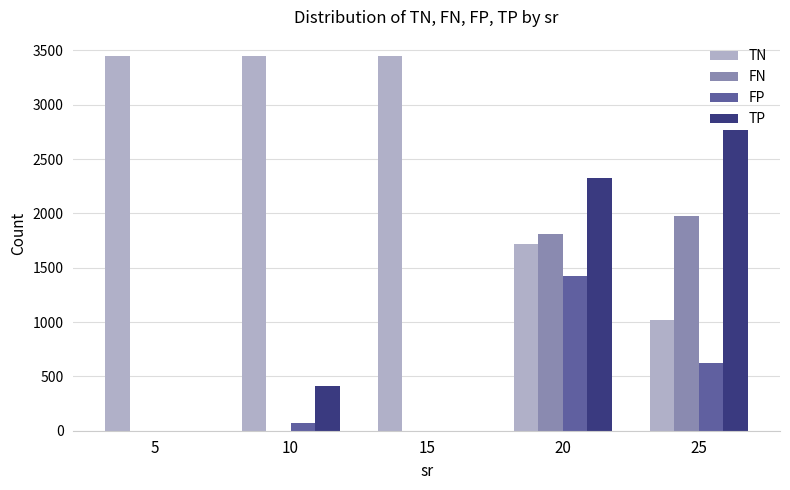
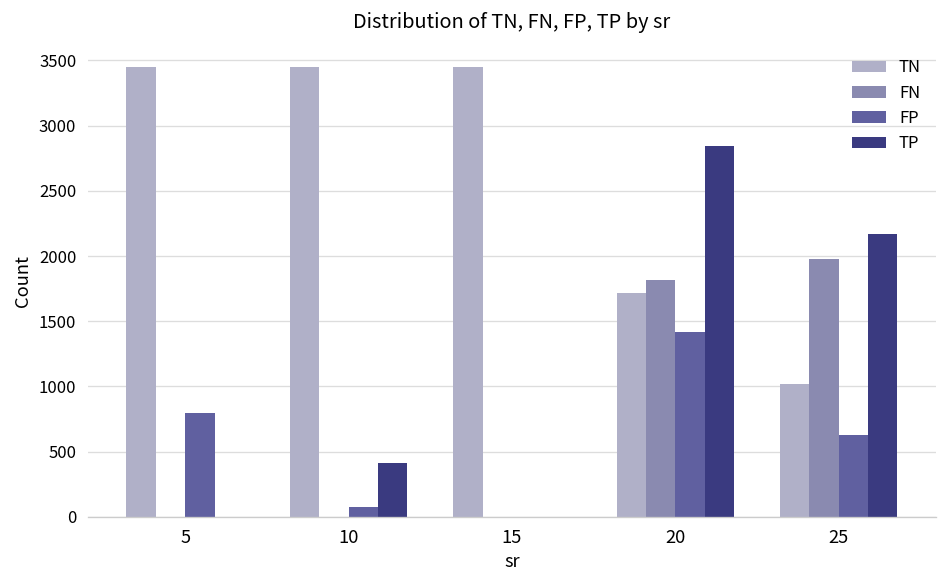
FP, 5: 0 -> 790
TP, 20: 2330 -> 2840
TP, 25: 2770 -> 2170
